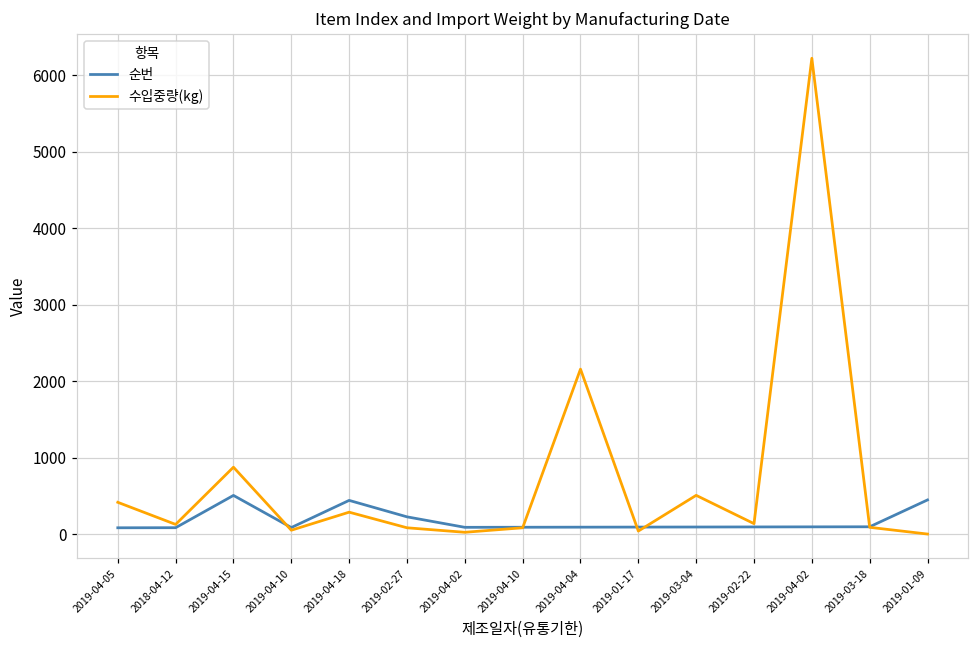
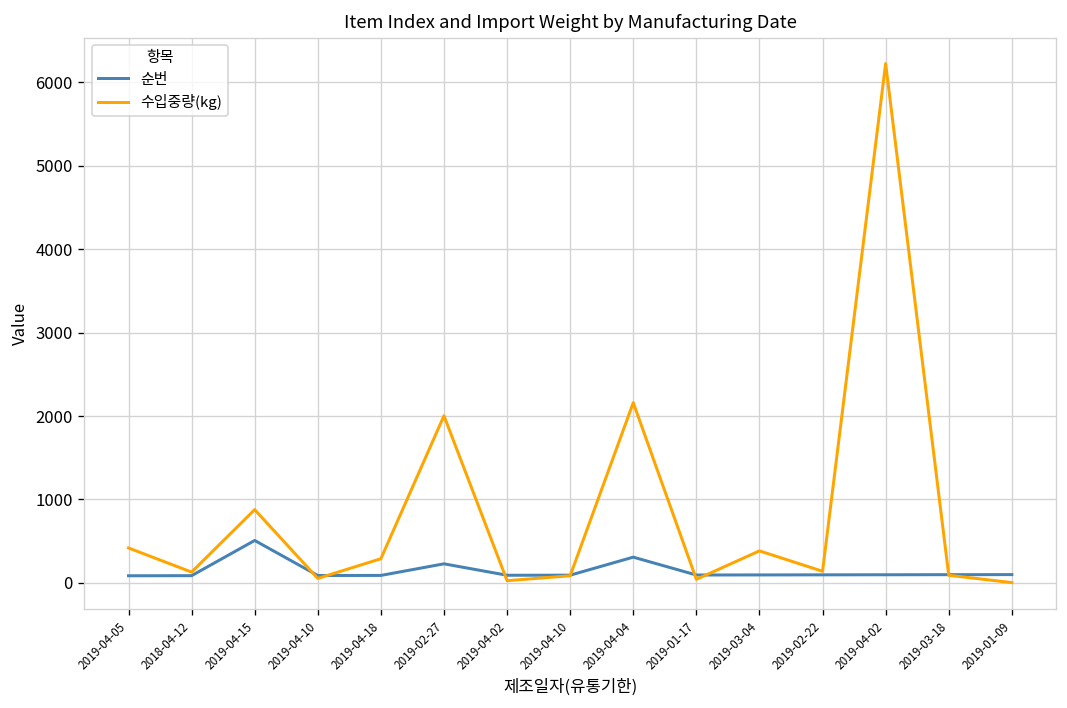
순번, 2019-04-18: 400 -> 100
수입중량(kg), 2019-02-27: 100 -> 2000
순번, 2019-04-04: 100 -> 300
수입중량(kg), 2019-03-04: 500 -> 400
순번, 2019-01-09: 500 -> 100
